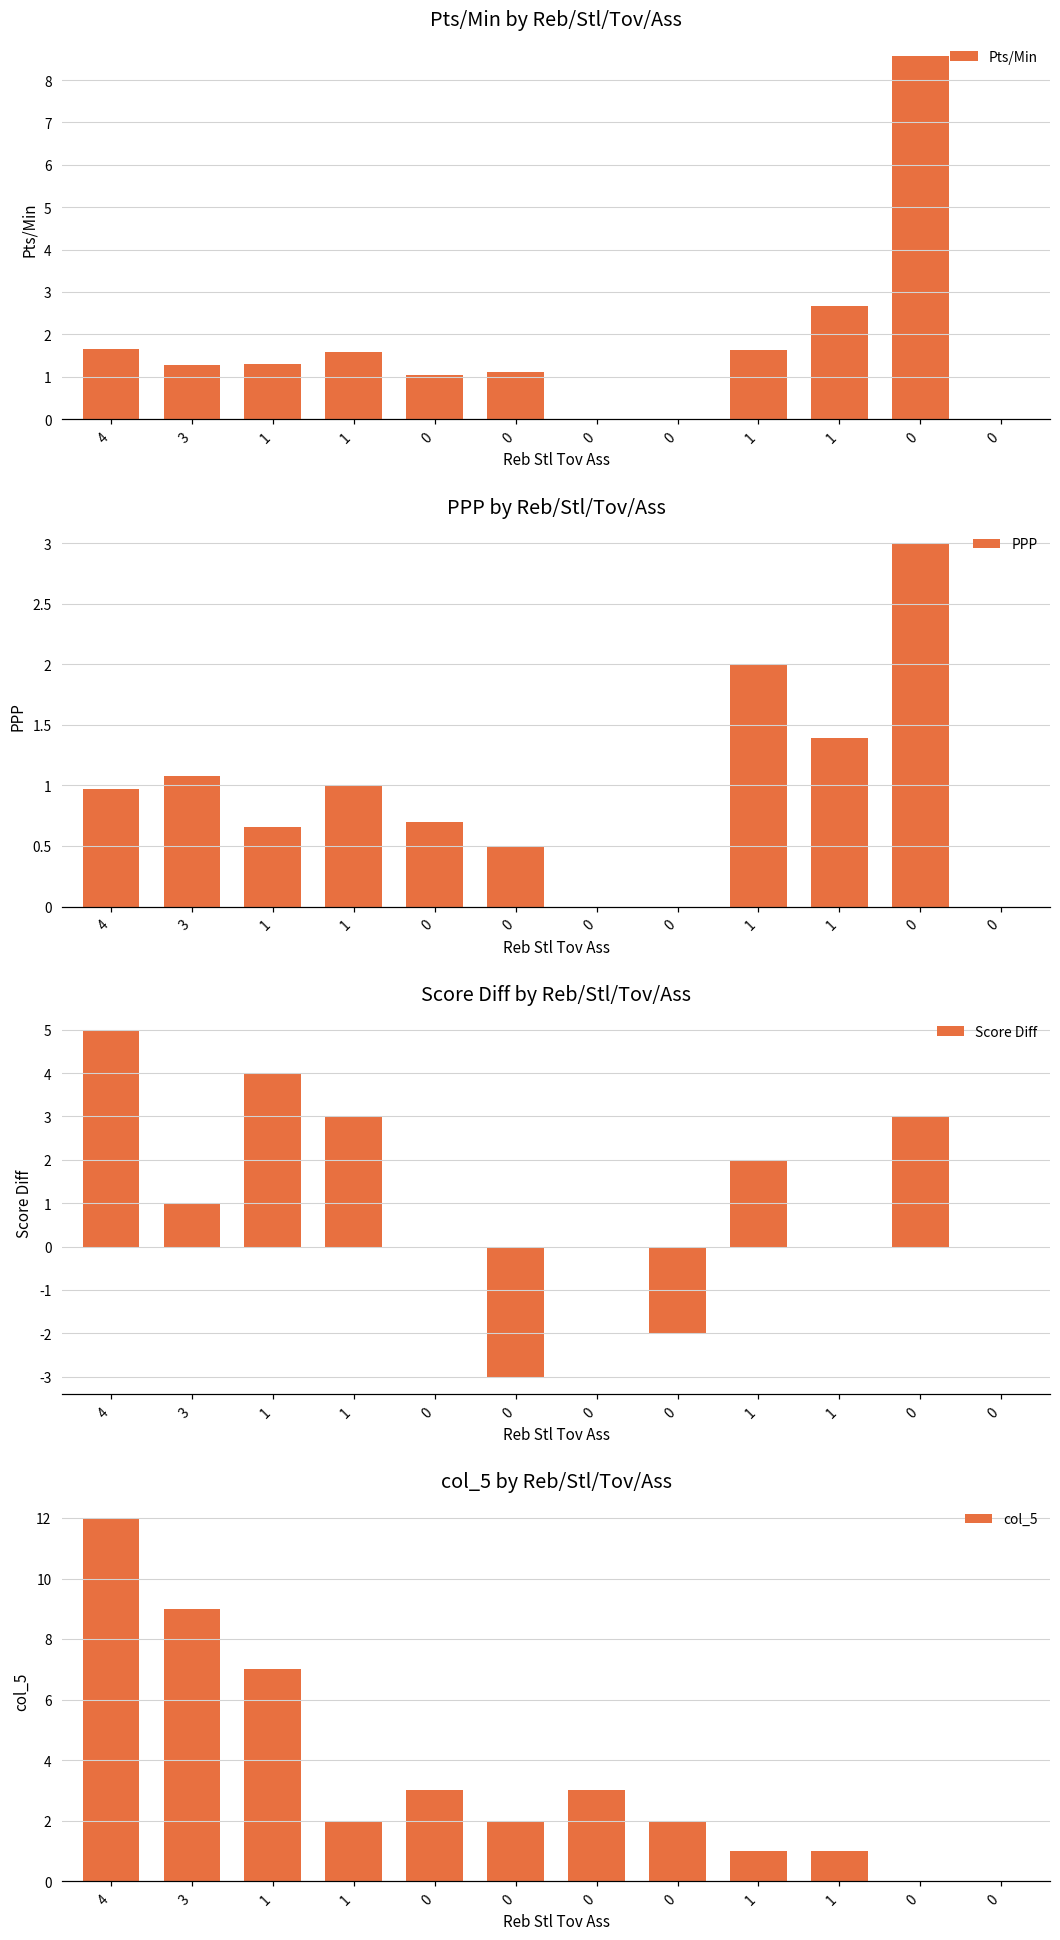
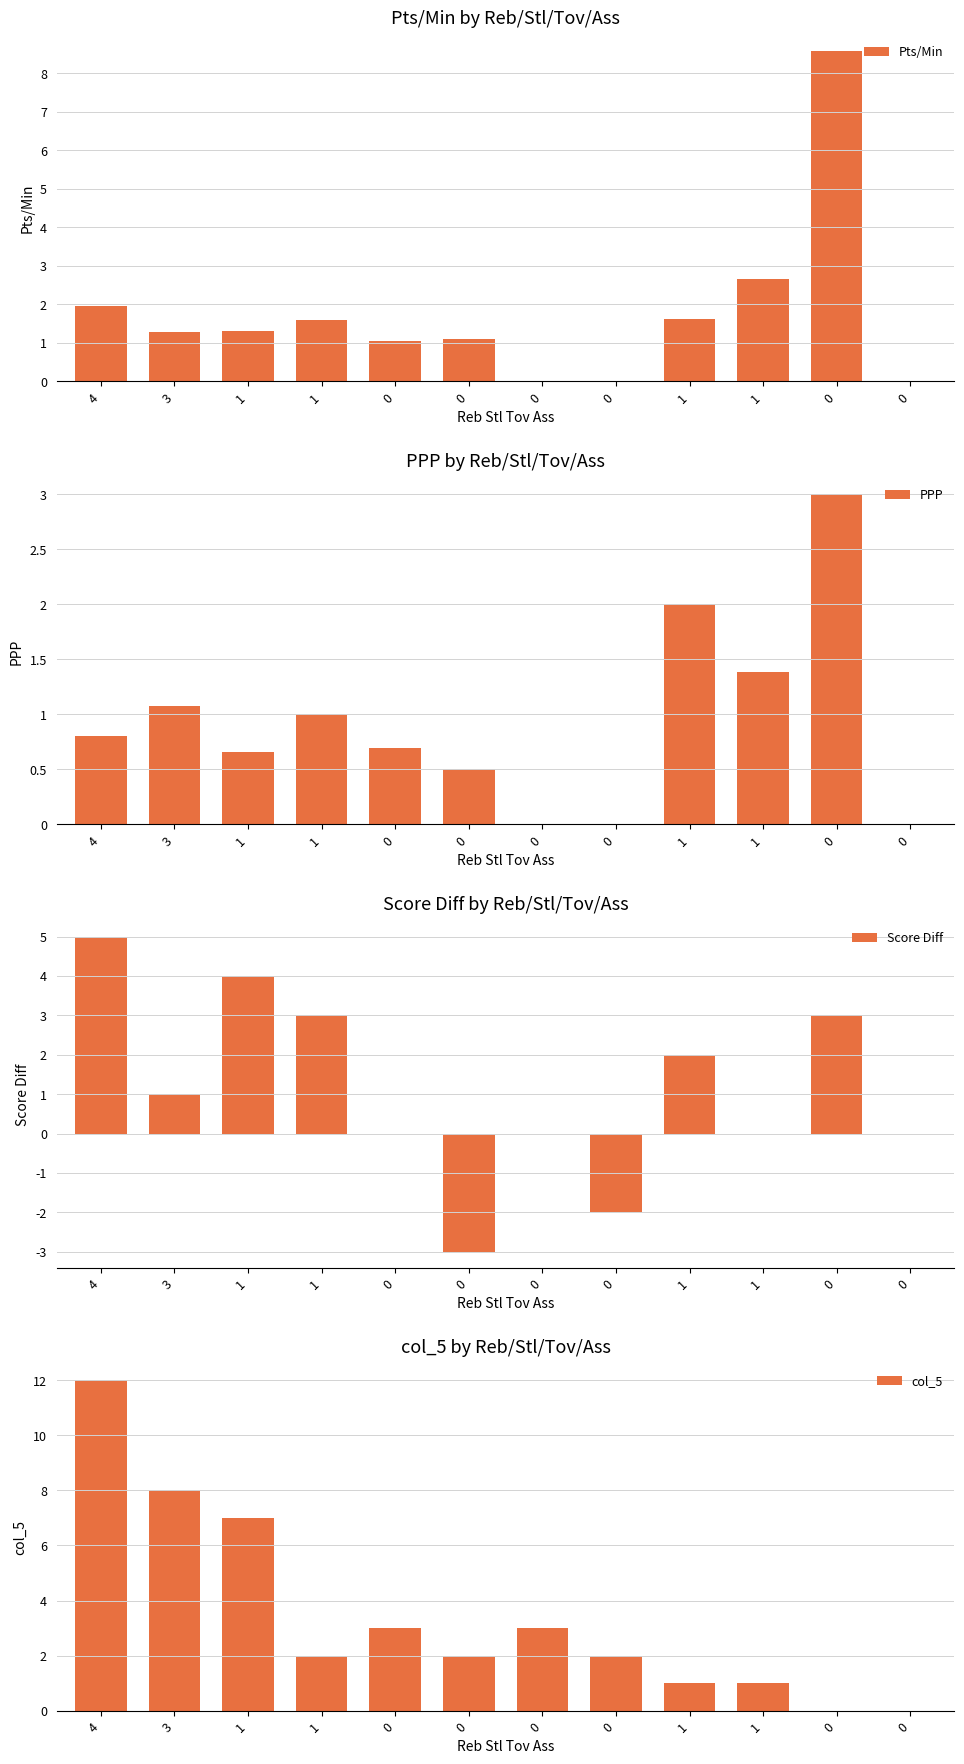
Pts/Min by Reb/Stl/Tov/Ass, 4: 1.7 -> 2.0
PPP by Reb/Stl/Tov/Ass, 4: 0.97 -> 0.80
col_5 by Reb/Stl/Tov/Ass, 3: 9 -> 8
